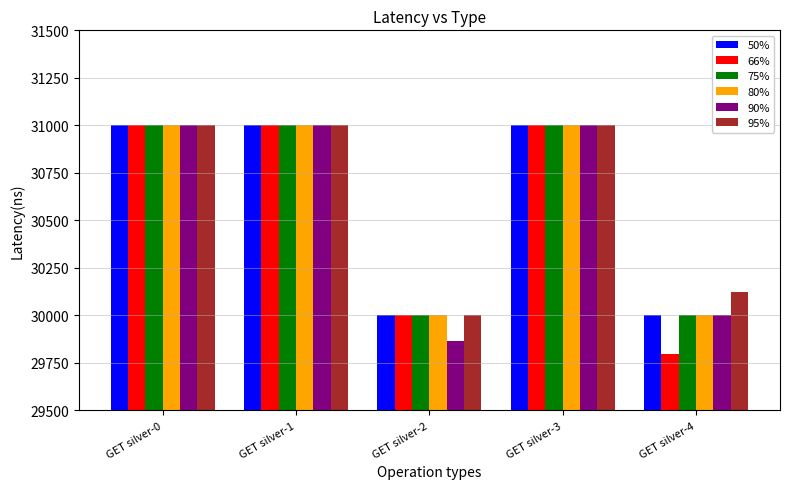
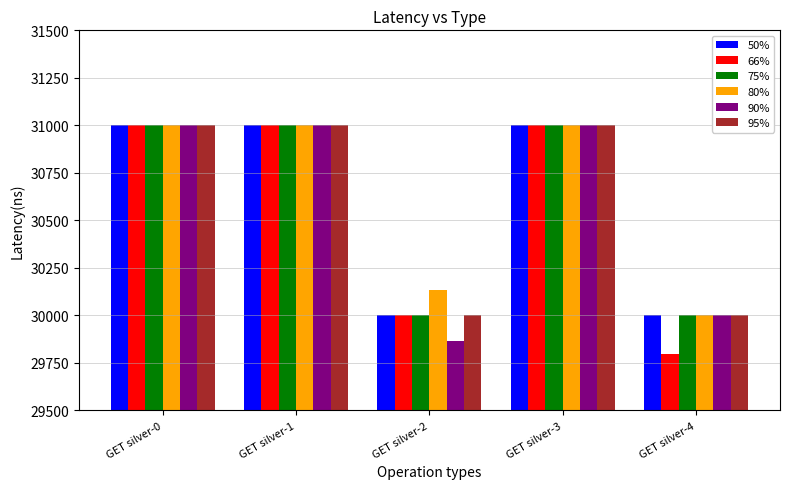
80%, GET silver-2: 30000 -> 30130
95%, GET silver-4: 30120 -> 30000
